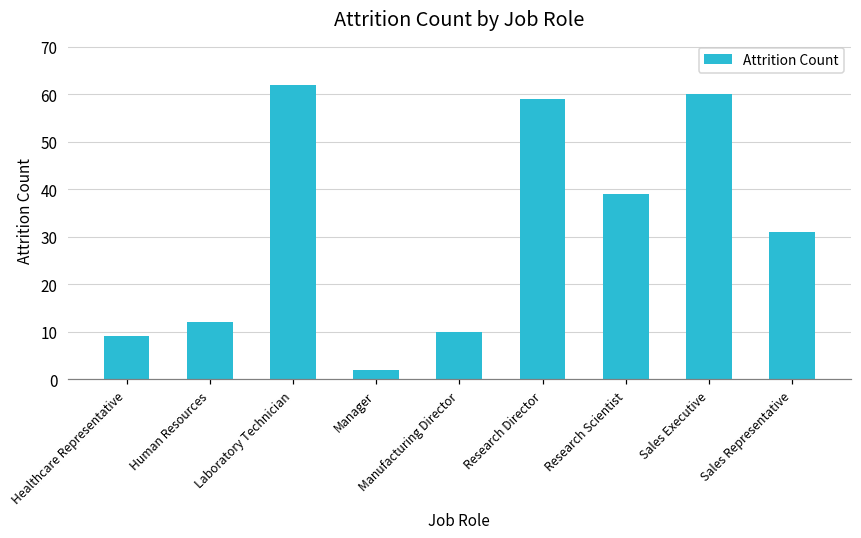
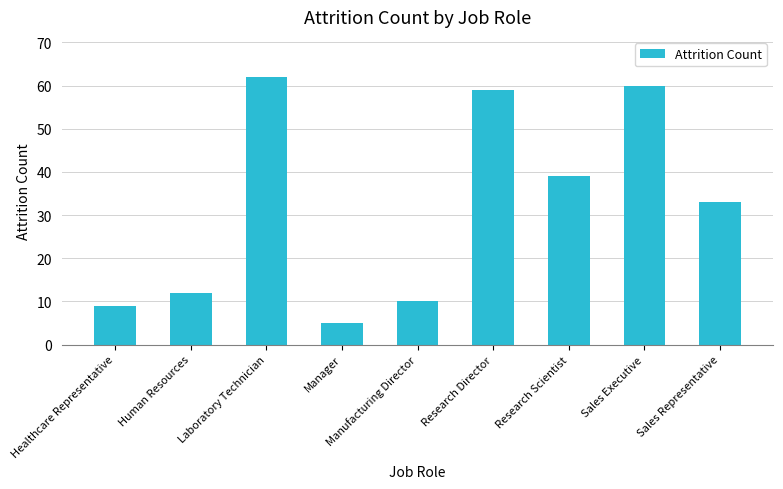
Manager: 2 -> 5
Sales Representative: 31 -> 33
